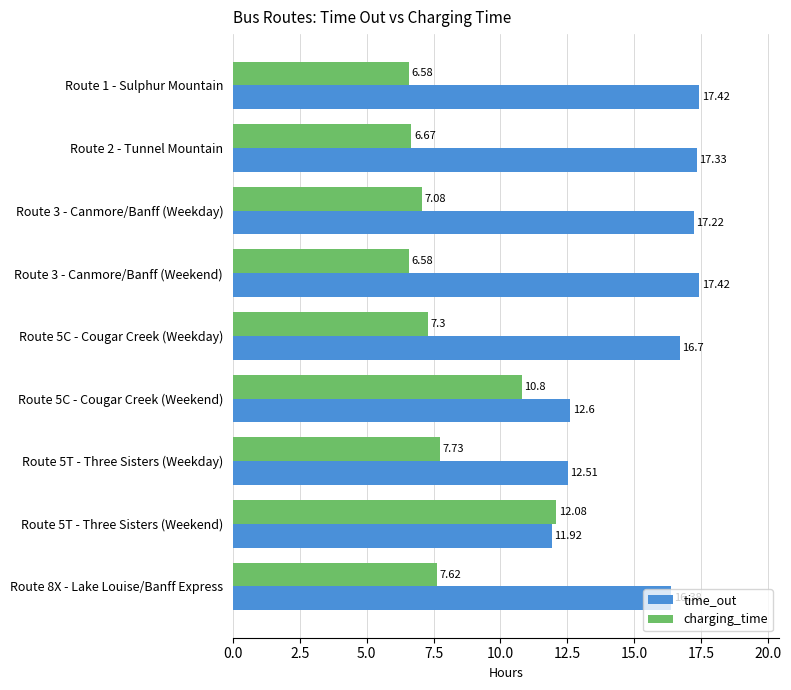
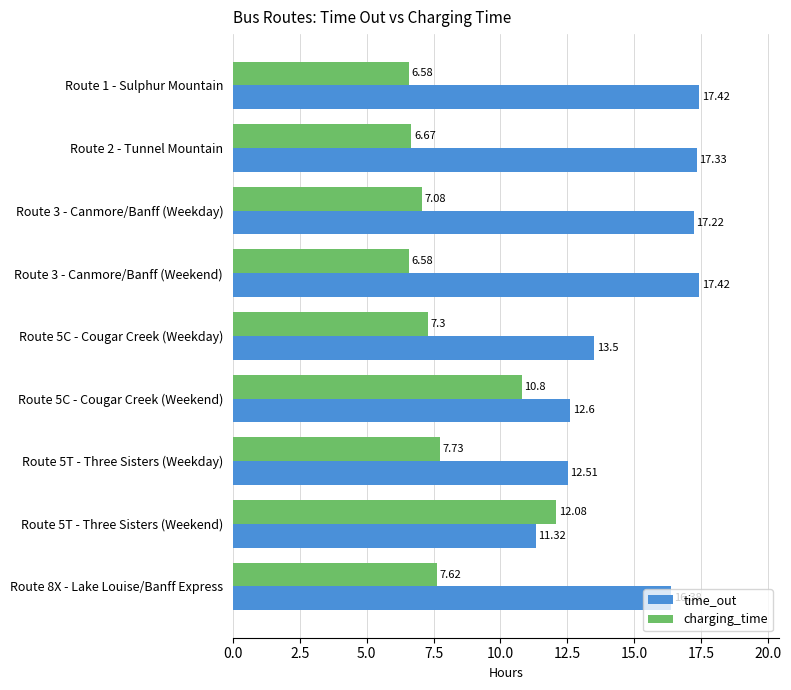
time_out, Route 5C - Cougar Creek (Weekday): 16.7 -> 13.5
time_out, Route 5T - Three Sisters (Weekend): 11.92 -> 11.32
